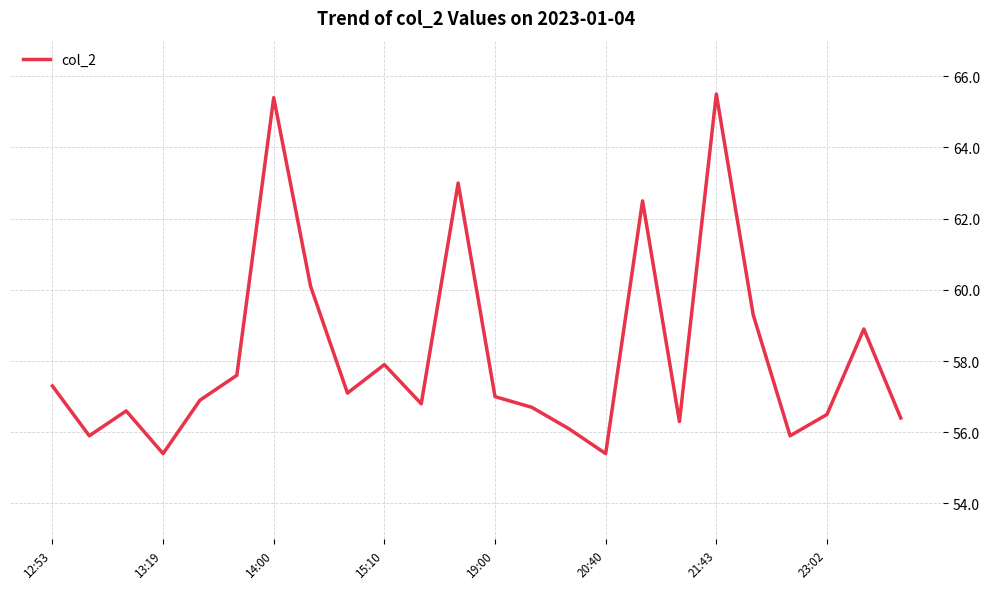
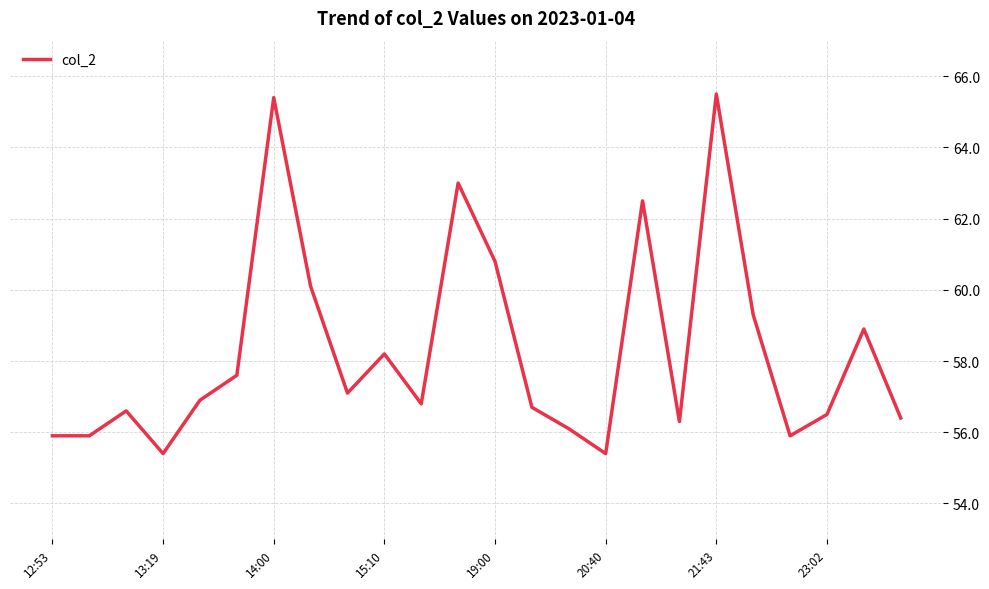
12:53: 57.3 -> 55.9
15:10: 57.9 -> 58.2
19:00: 57.0 -> 60.8
